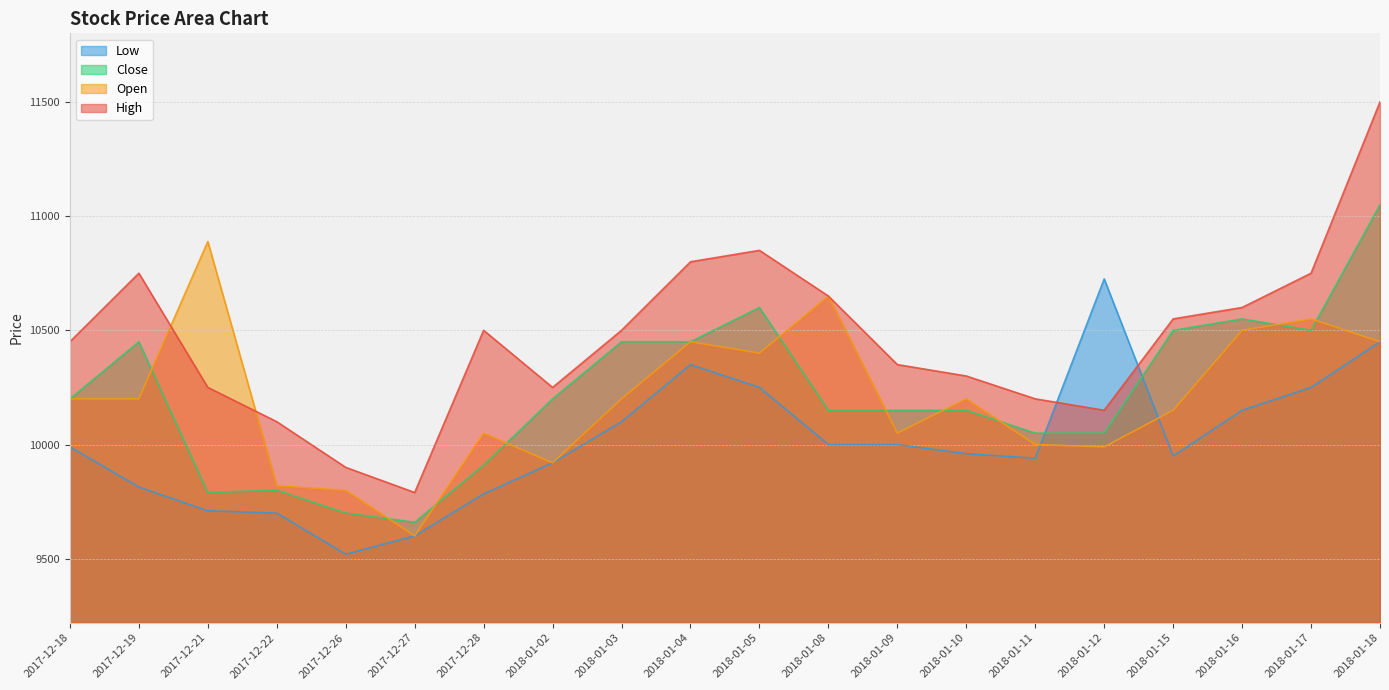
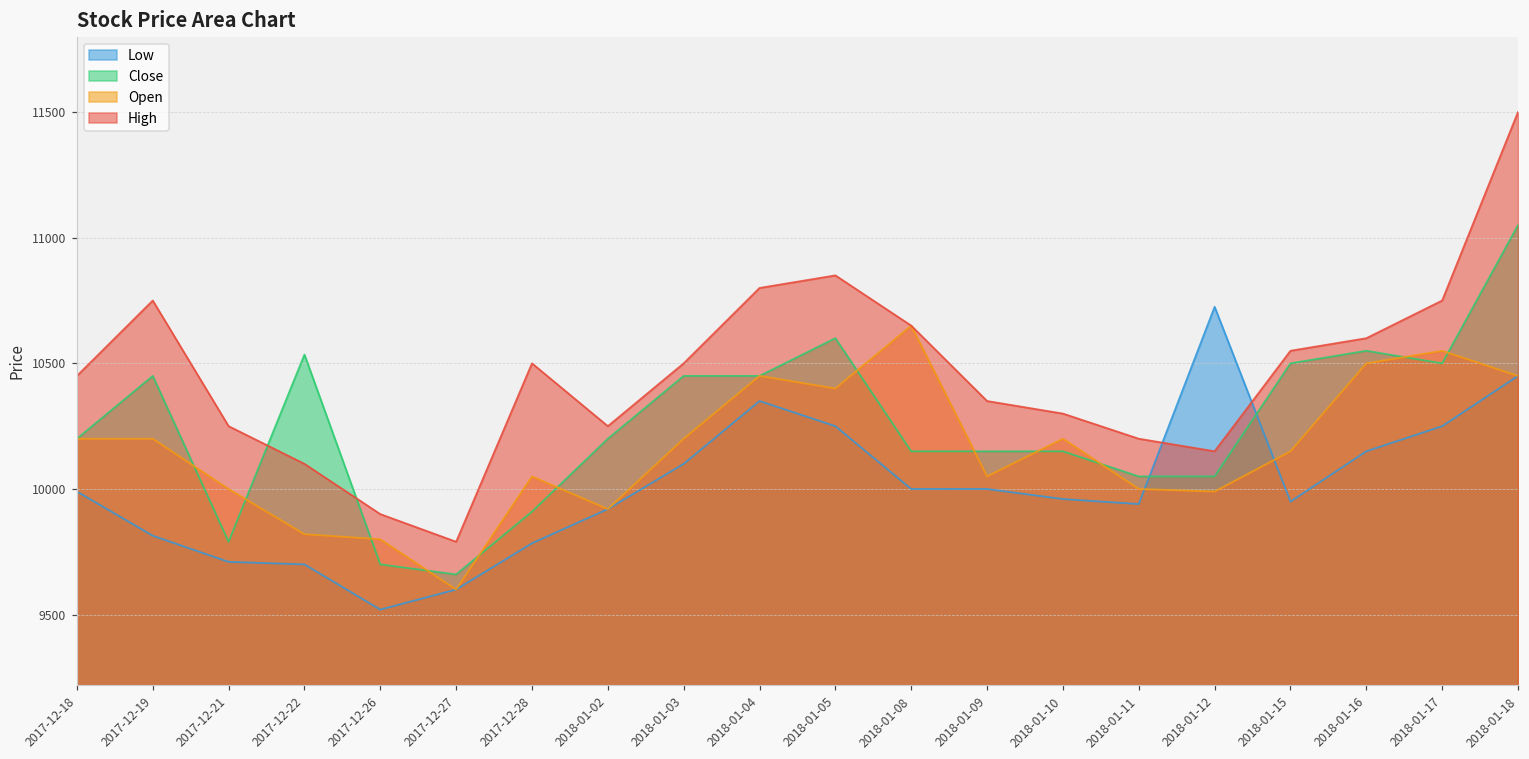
Open, 2017-12-21: 10890 -> 10000
Close, 2017-12-22: 9800 -> 10540
